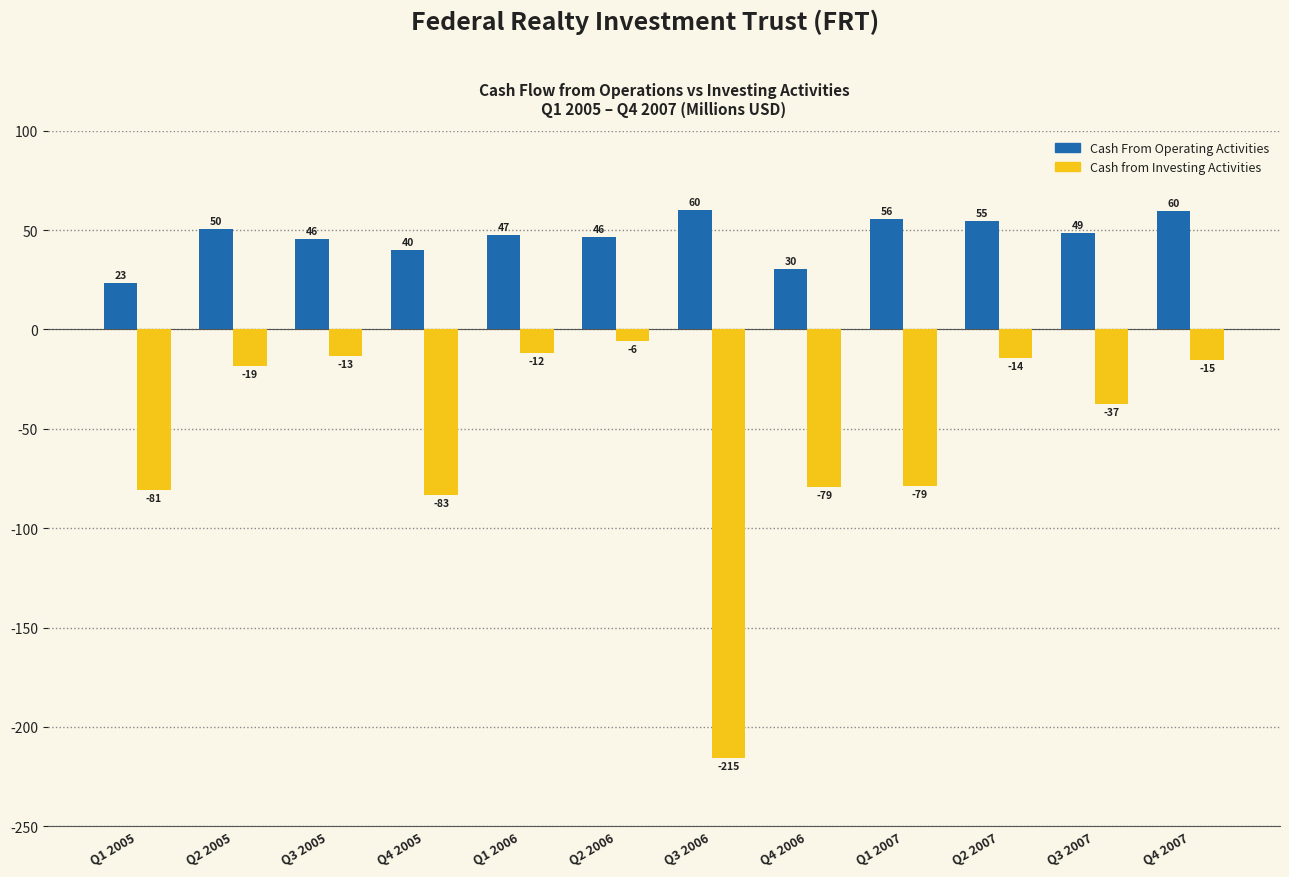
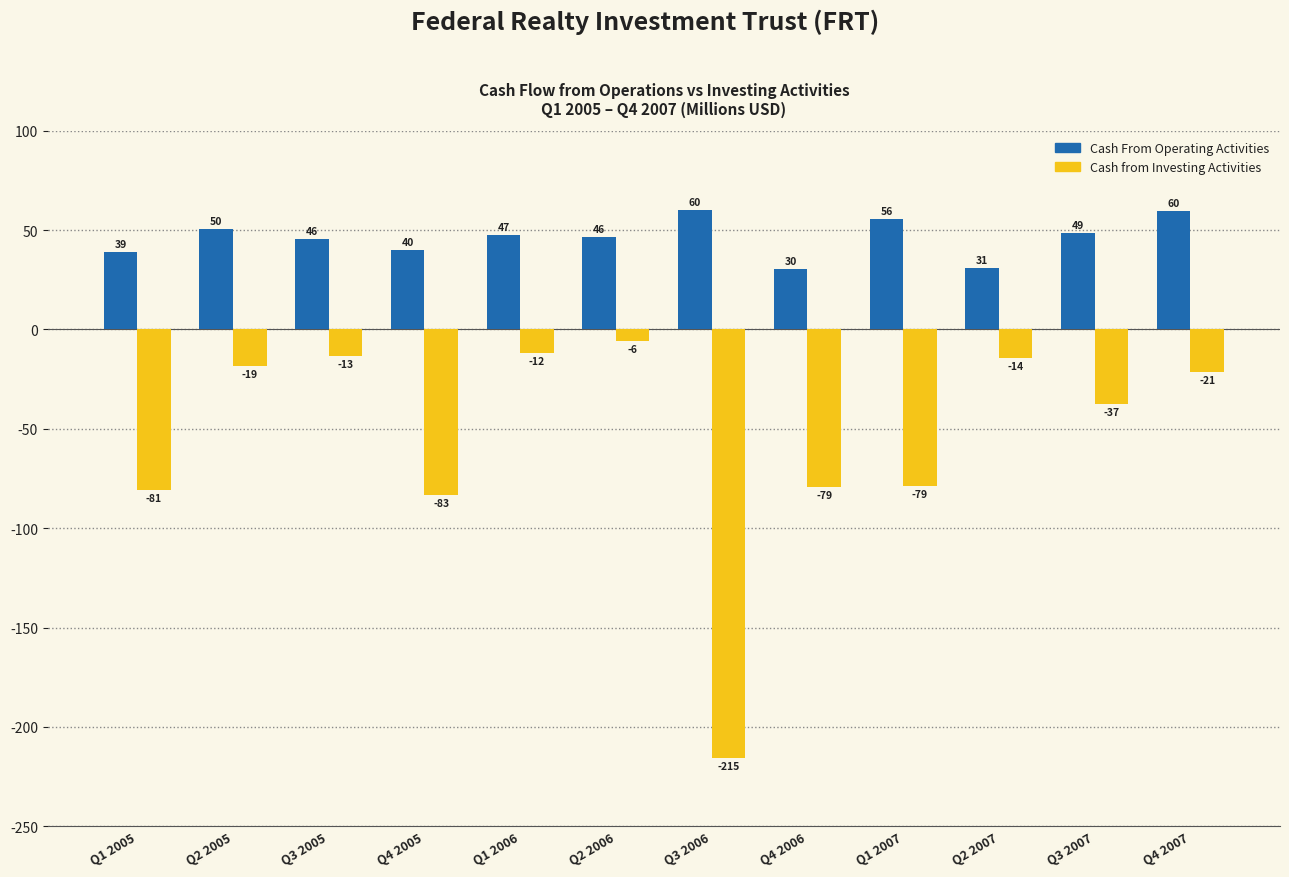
Cash From Operating Activities, Q1 2005: 23 -> 39
Cash From Operating Activities, Q2 2007: 55 -> 31
Cash from Investing Activities, Q4 2007: -15 -> -21
